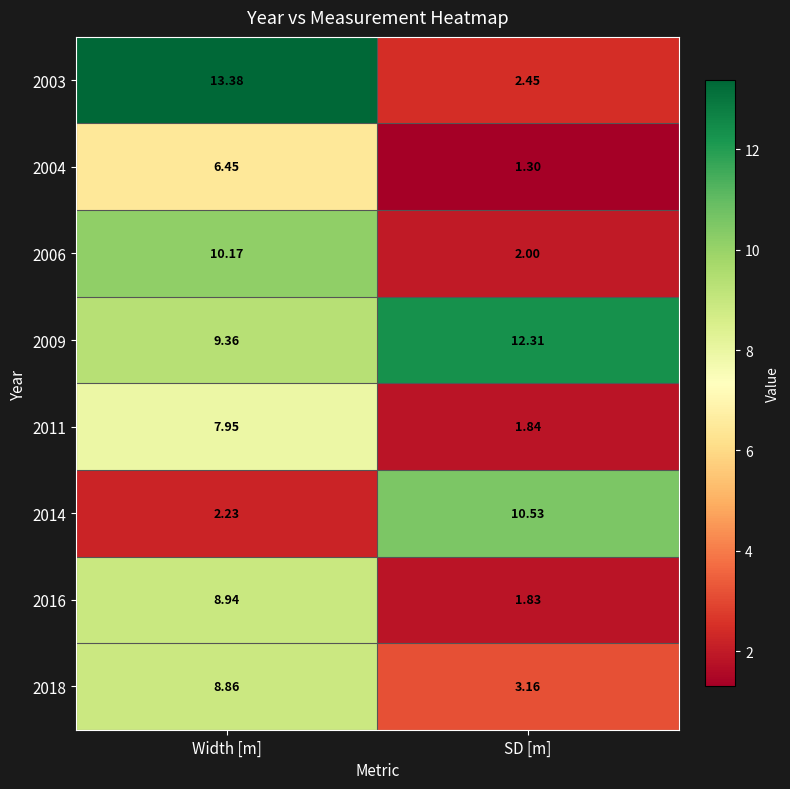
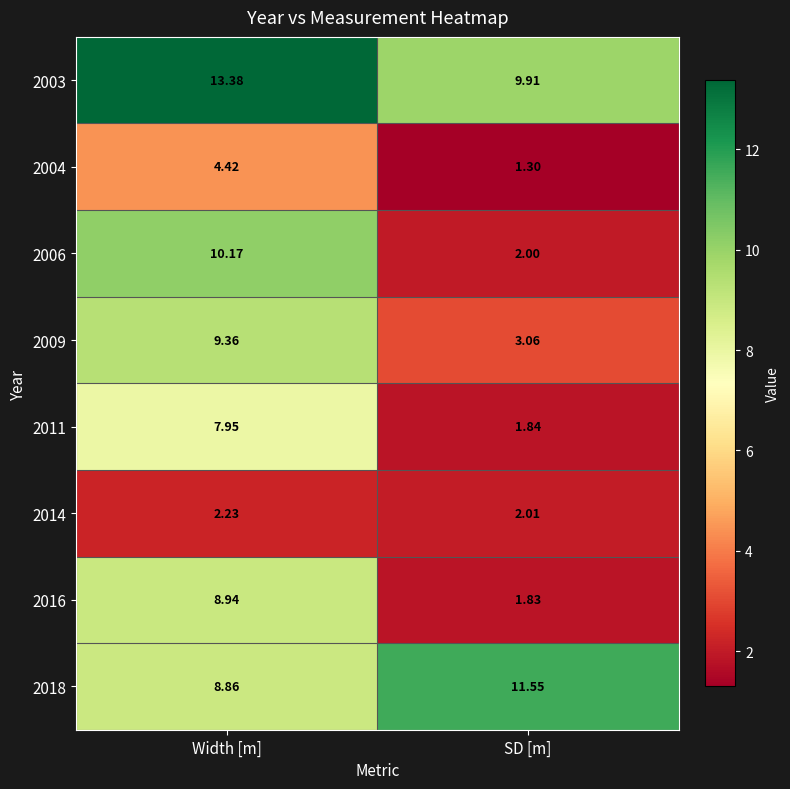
2003, SD [m]: 2.45 -> 9.91
2004, Width [m]: 6.45 -> 4.42
2009, SD [m]: 12.31 -> 3.06
2014, SD [m]: 10.53 -> 2.01
2018, SD [m]: 3.16 -> 11.55
